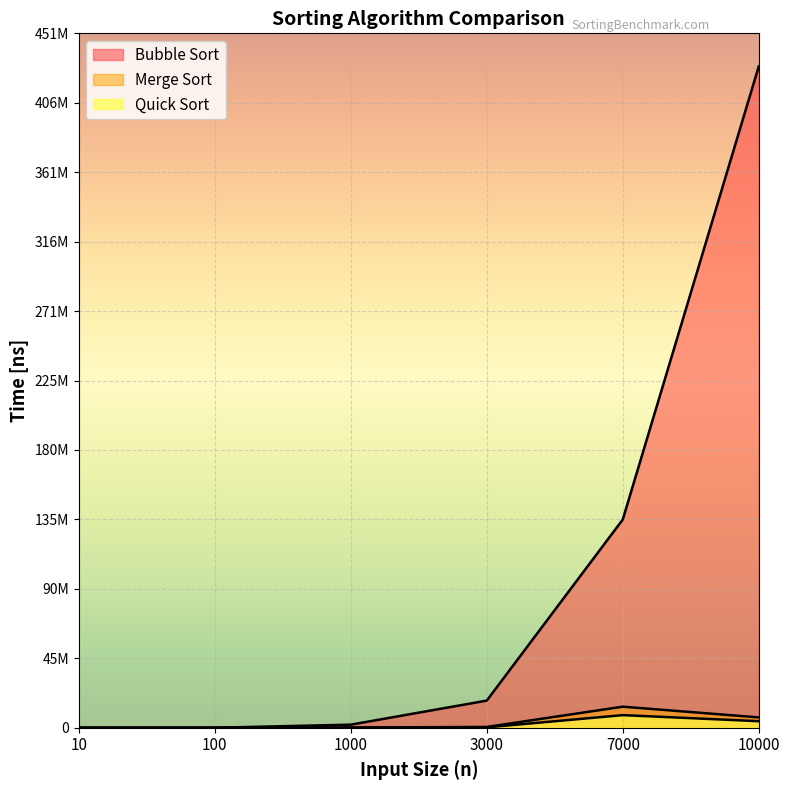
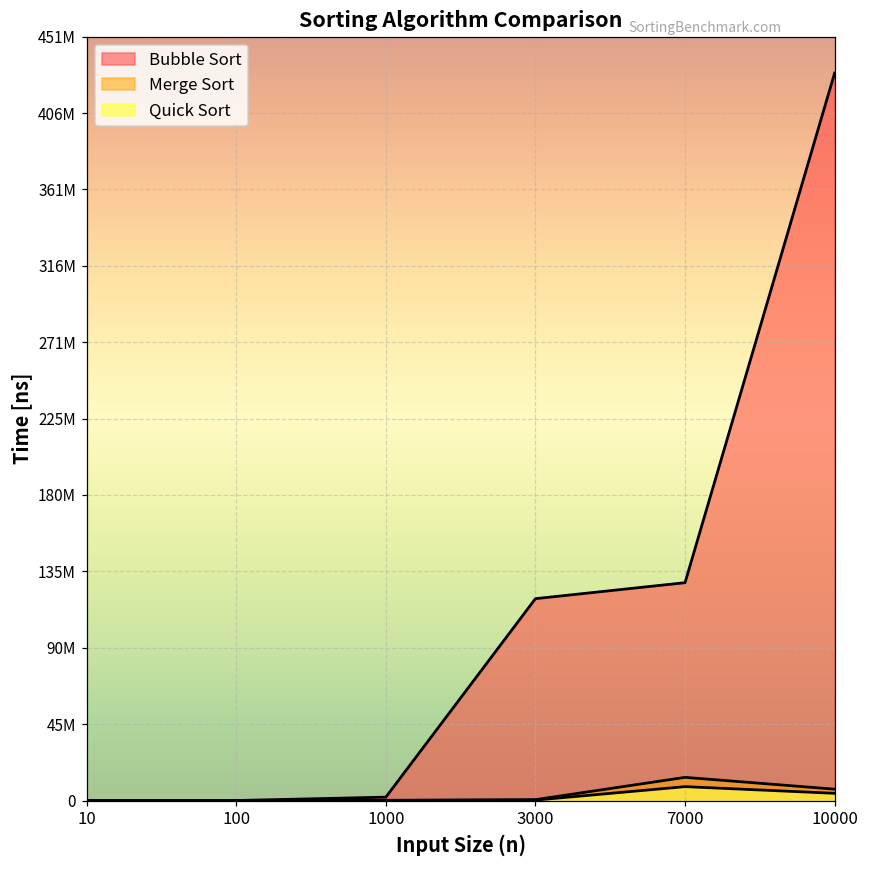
Bubble Sort, 3000: 18000000 -> 119000000
Bubble Sort, 7000: 135000000 -> 129000000
